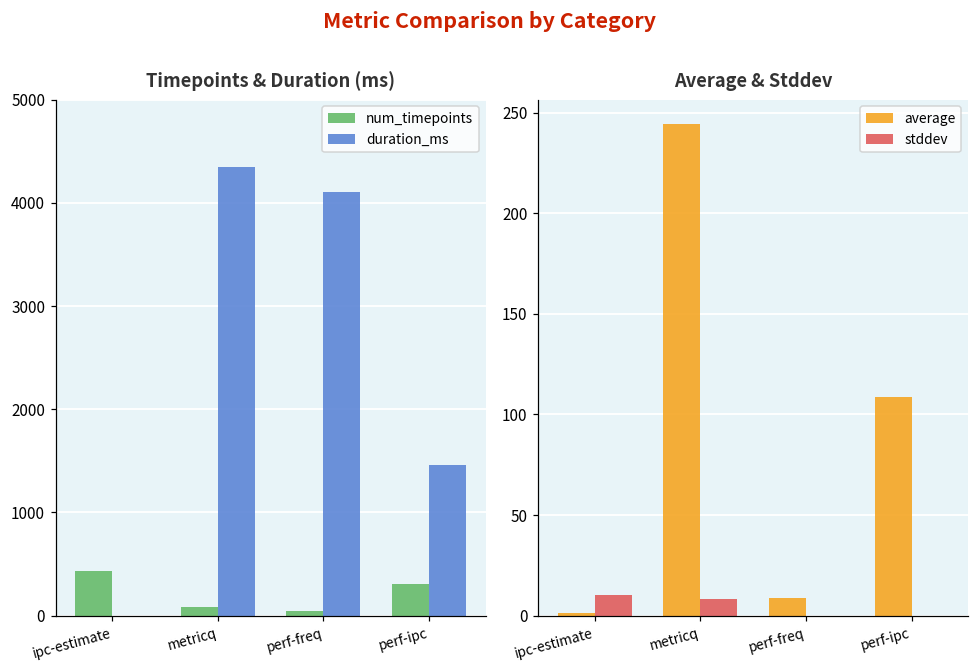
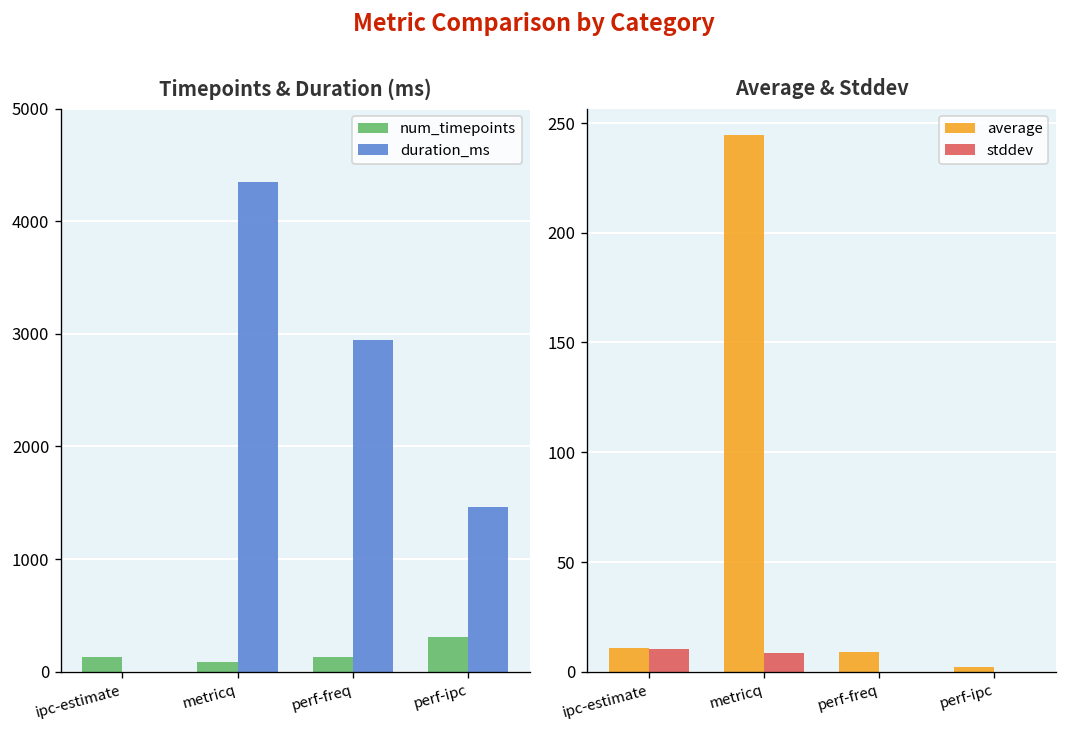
Timepoints & Duration (ms), num_timepoints, ipc-estimate: 400 -> 100
Timepoints & Duration (ms), num_timepoints, perf-freq: 0 -> 100
Timepoints & Duration (ms), duration_ms, perf-freq: 4100 -> 2900
Average & Stddev, average, ipc-estimate: 1 -> 11
Average & Stddev, average, perf-ipc: 109 -> 2
